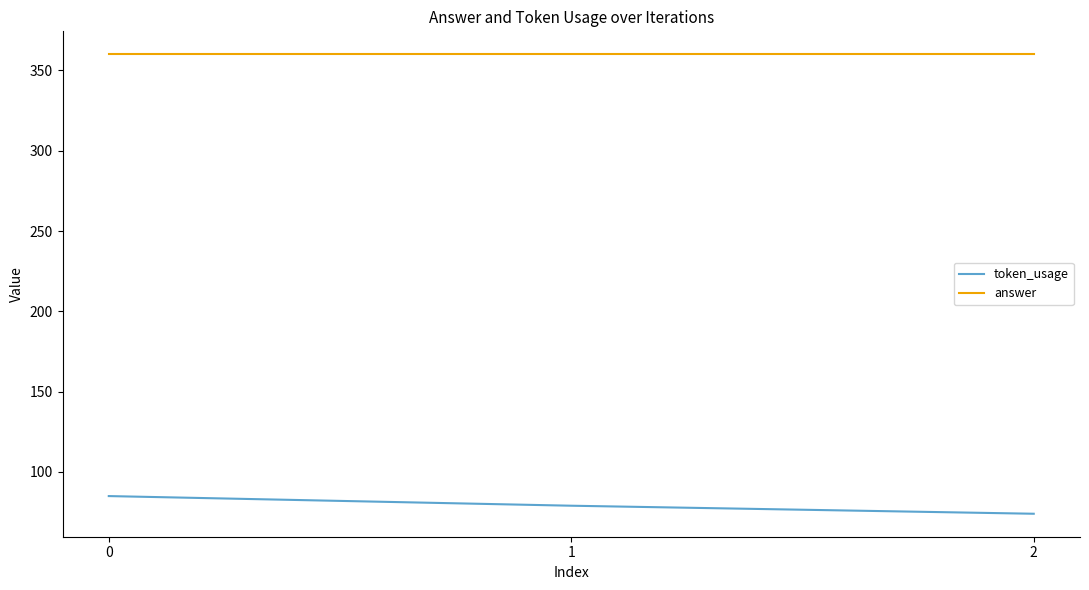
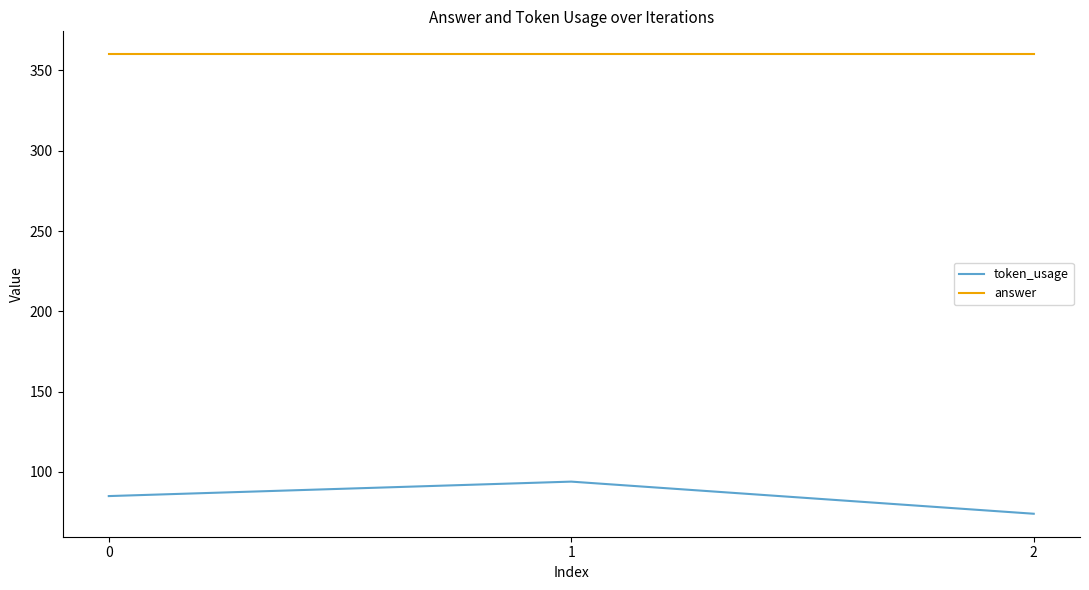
token_usage, 1: 79 -> 94
